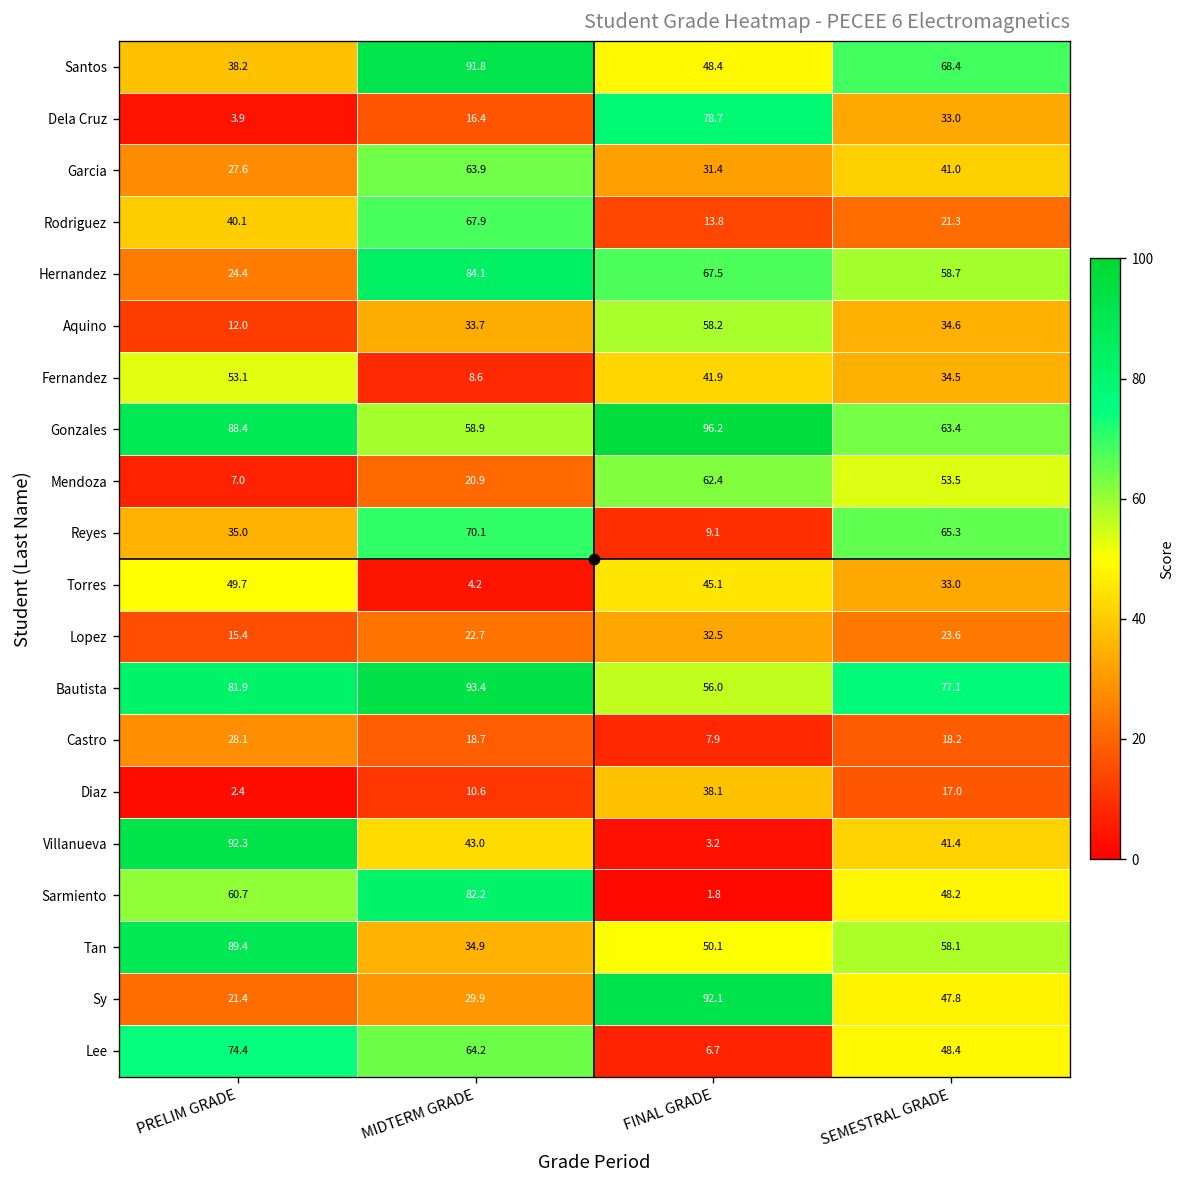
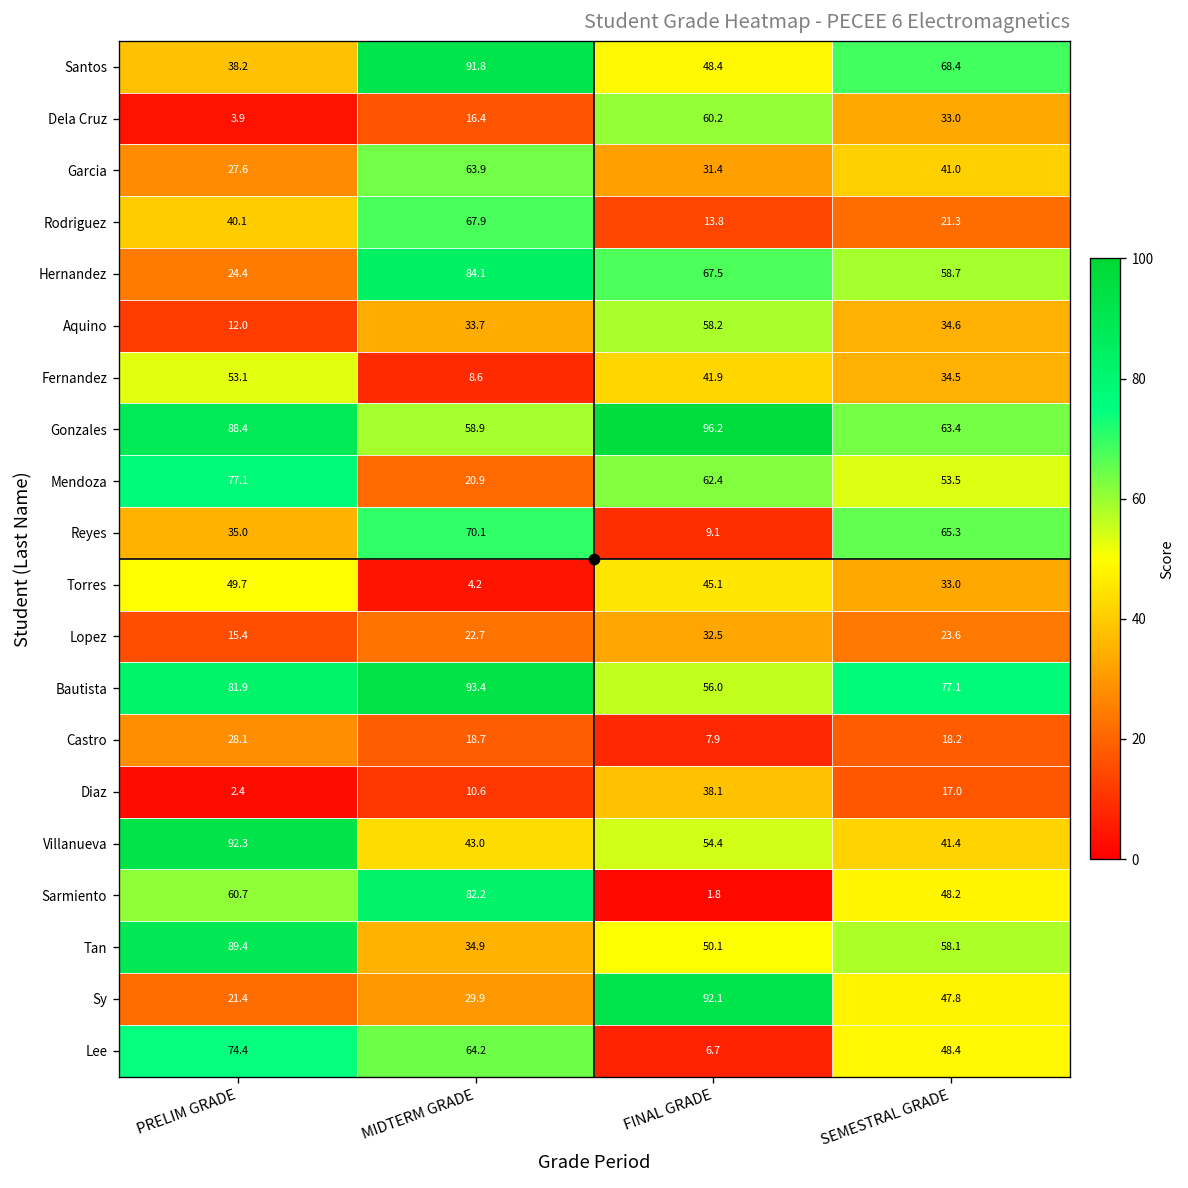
Dela Cruz, FINAL GRADE: 78.7 -> 60.2
Mendoza, PRELIM GRADE: 7.0 -> 77.1
Villanueva, FINAL GRADE: 3.2 -> 54.4
